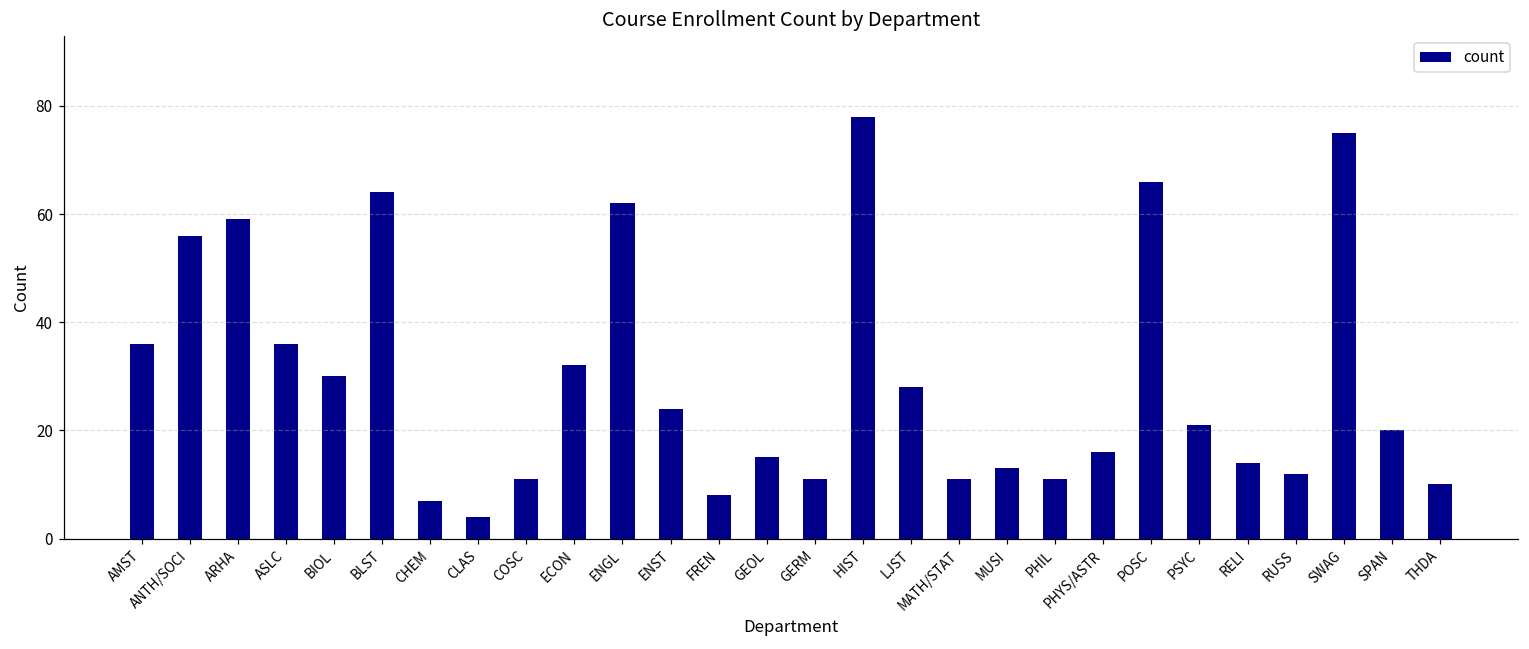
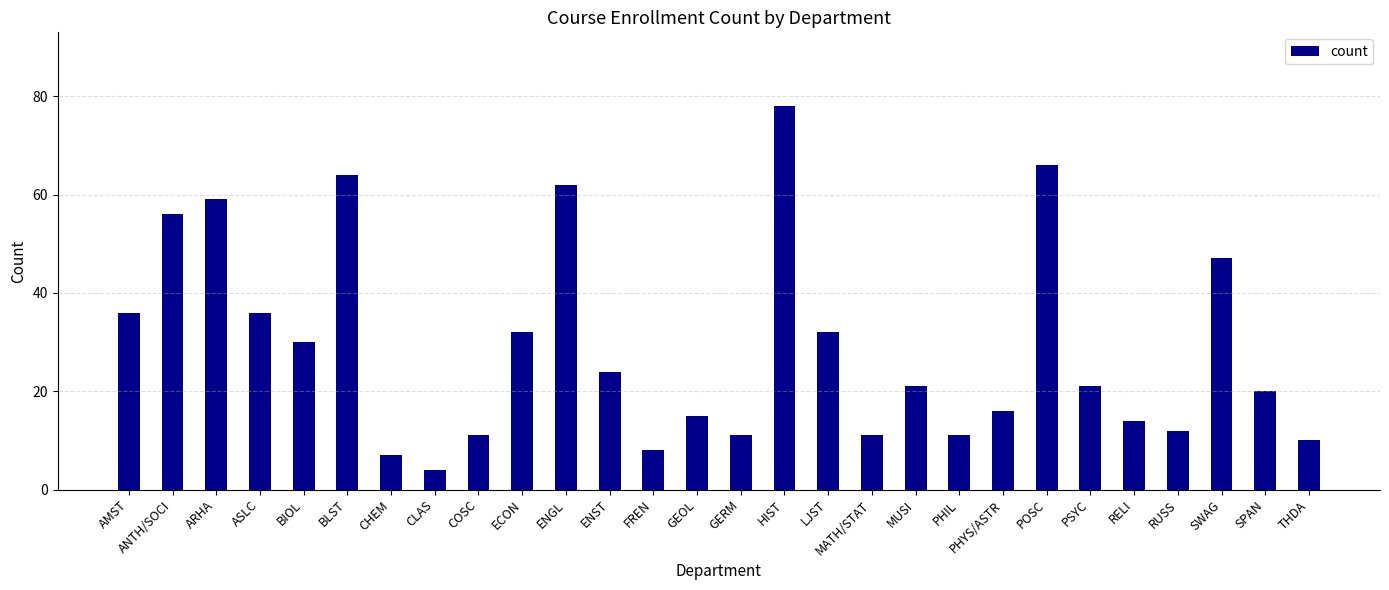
LJST: 28 -> 32
MUSI: 13 -> 21
SWAG: 75 -> 47
